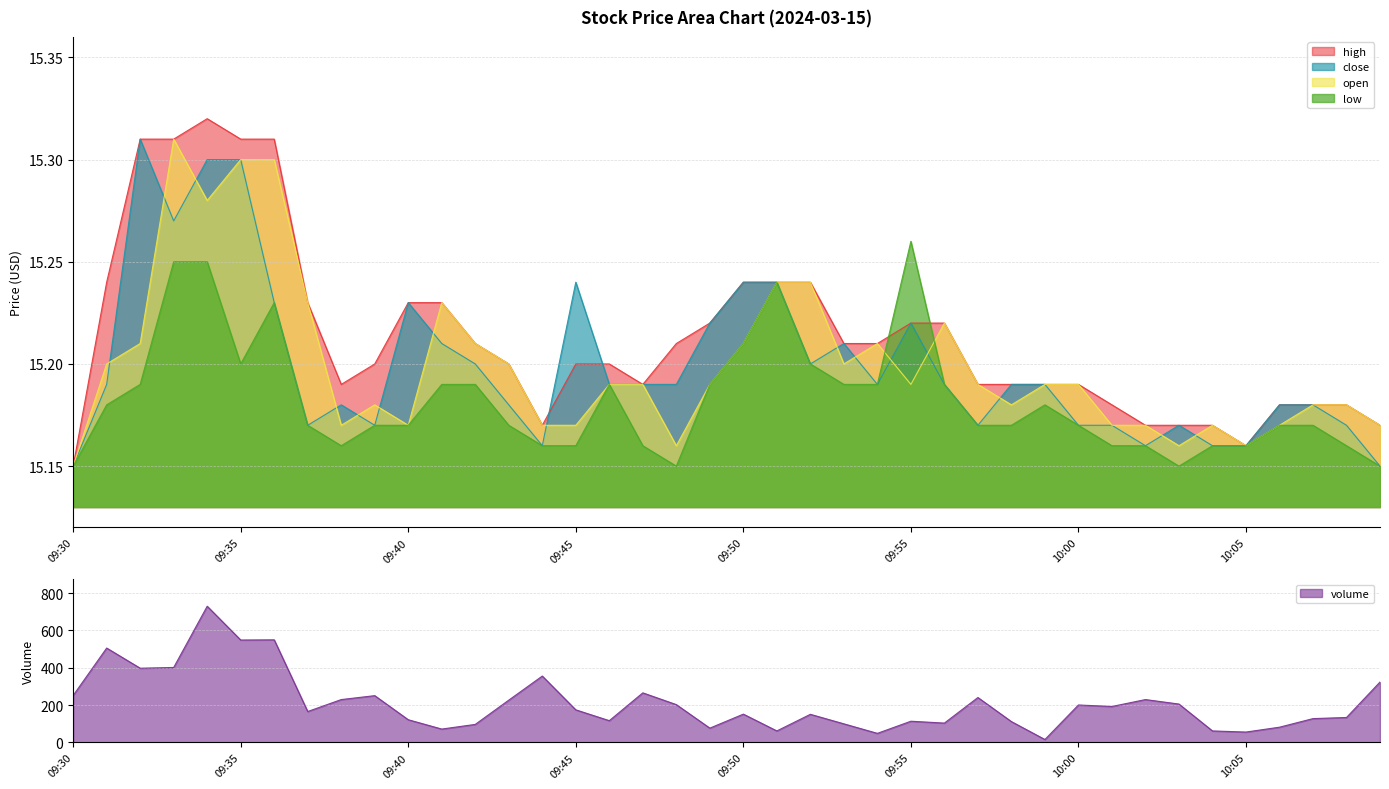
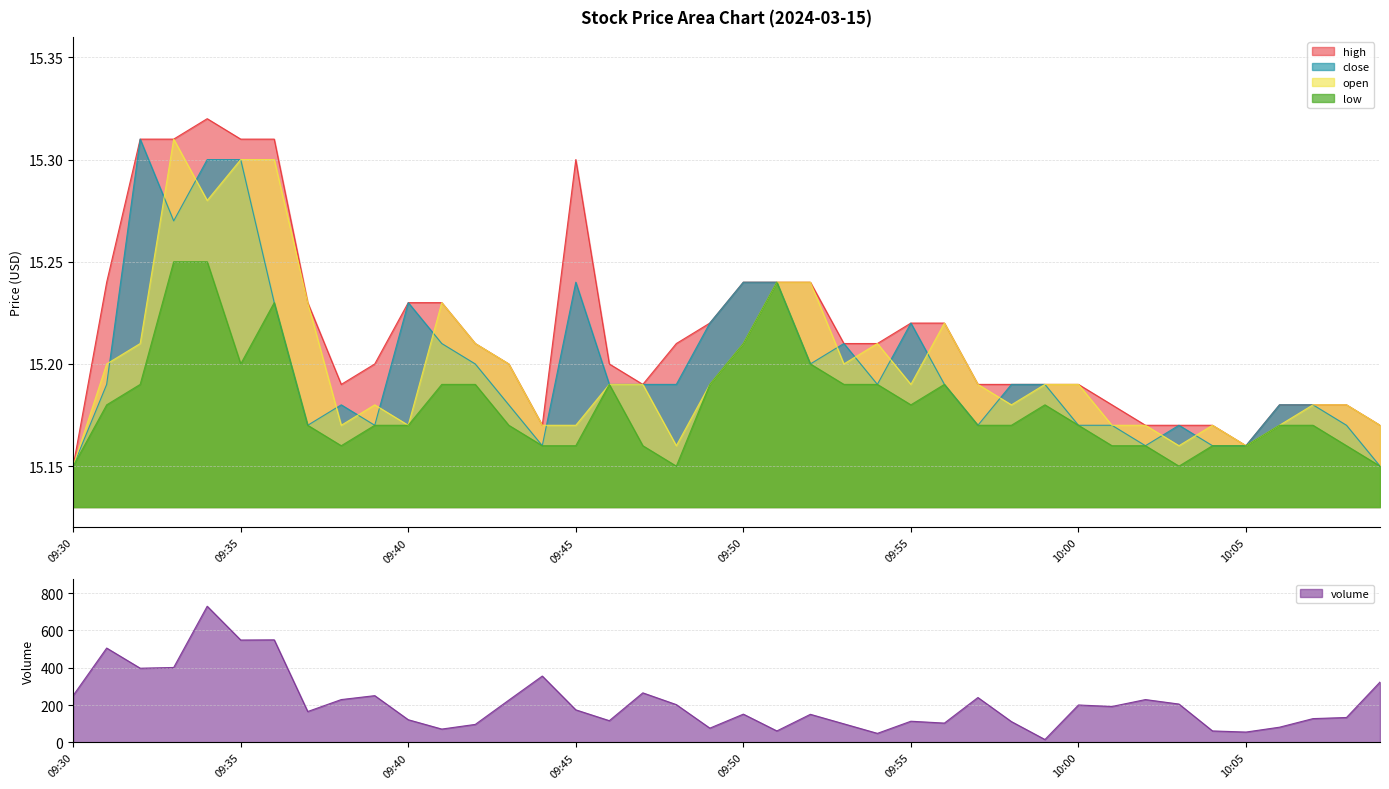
Stock Price Area Chart (2024-03-15), high, 09:45: 15.2 -> 15.3
Stock Price Area Chart (2024-03-15), low, 09:55: 15.26 -> 15.18
